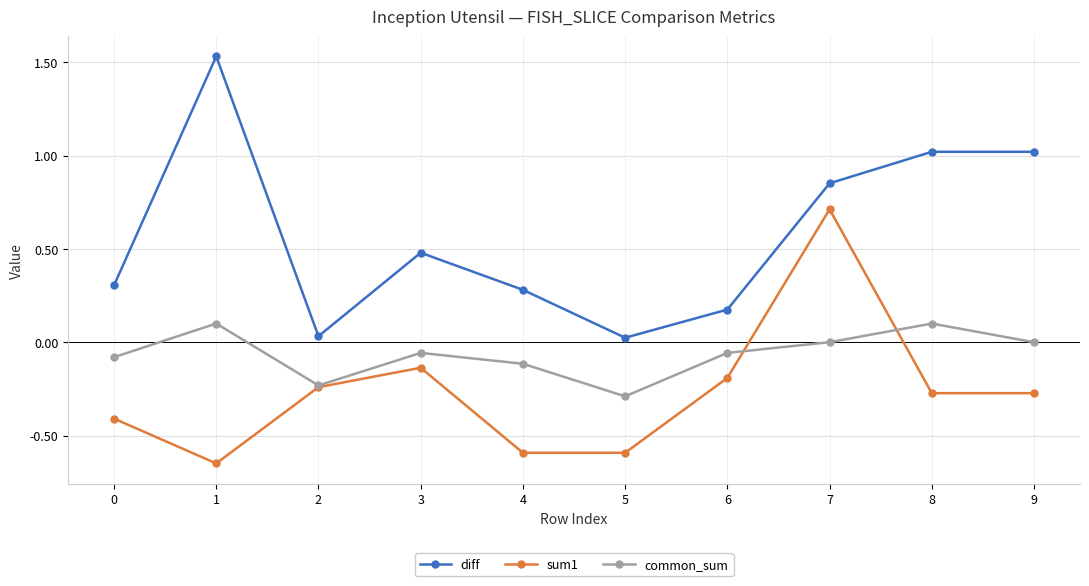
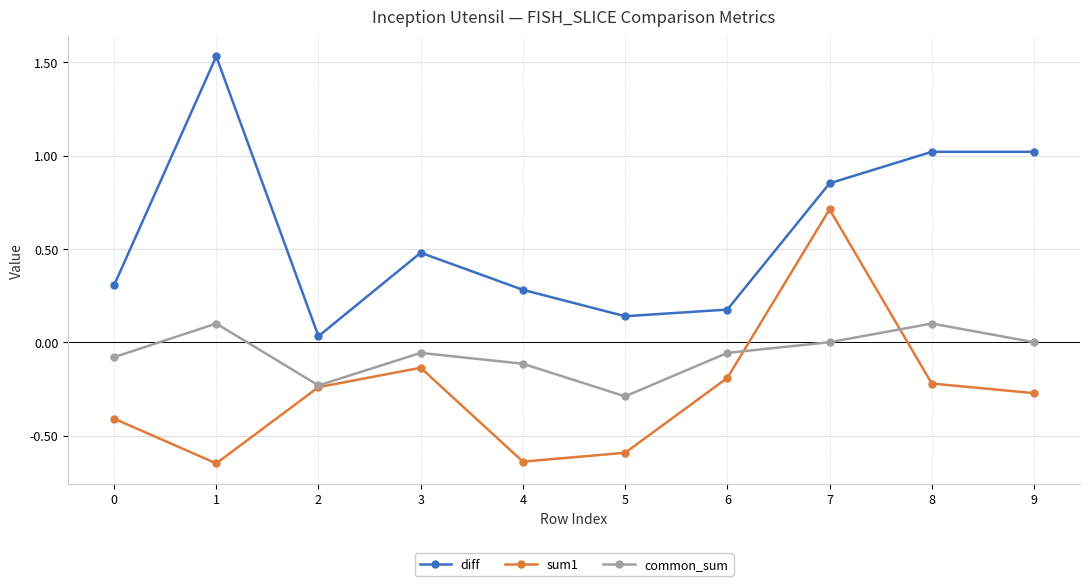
sum1, 4: -0.59 -> -0.64
diff, 5: 0.02 -> 0.14
sum1, 8: -0.27 -> -0.22
